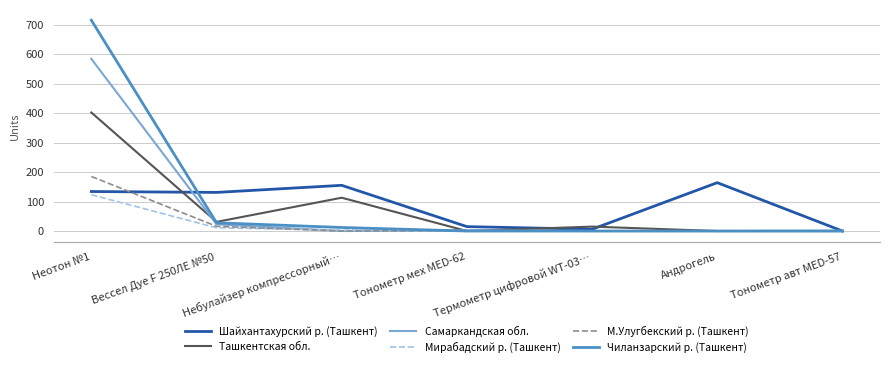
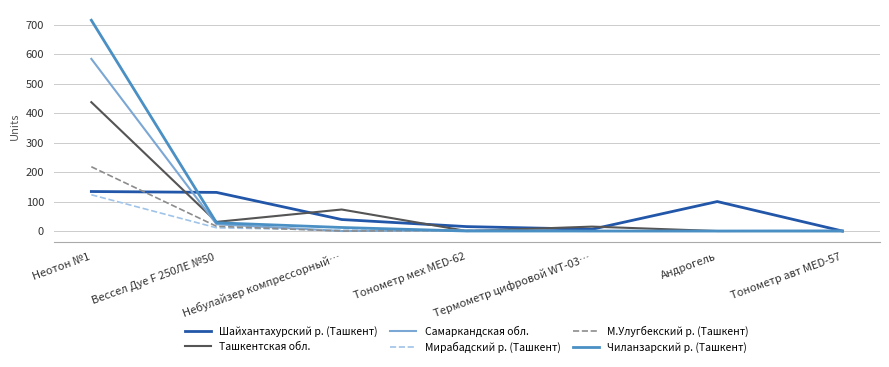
Ташкентская обл., Неотон №1: 400 -> 440
М.Улугбекский р. (Ташкент), Неотон №1: 190 -> 220
Шайхантахурский р. (Ташкент), Небулайзер компрессорный…: 160 -> 40
Ташкентская обл., Небулайзер компрессорный…: 110 -> 70
Шайхантахурский р. (Ташкент), Андрогель: 160 -> 100
